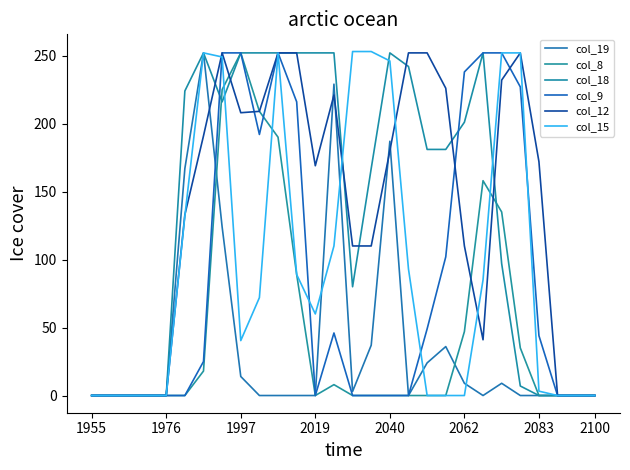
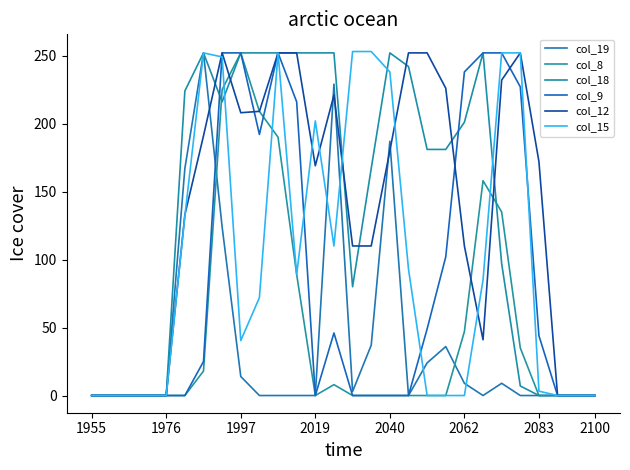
col_15, 2019: 60 -> 202
col_15, 2040: 246 -> 238
